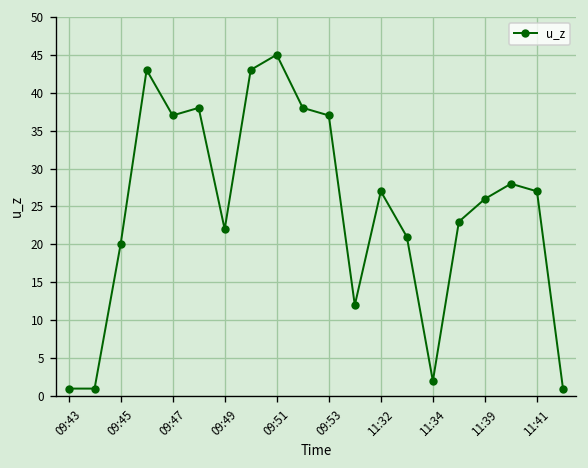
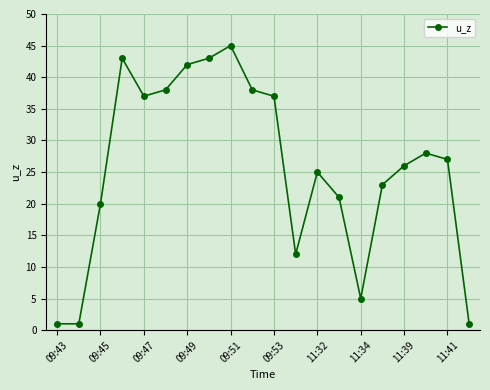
09:49: 22 -> 42
11:32: 27 -> 25
11:34: 2 -> 5
